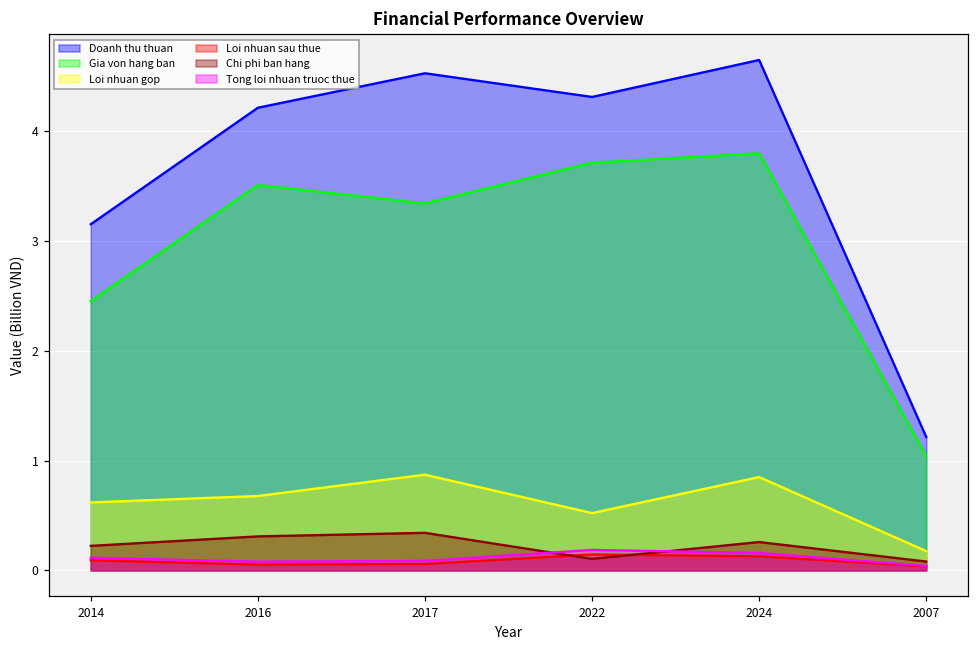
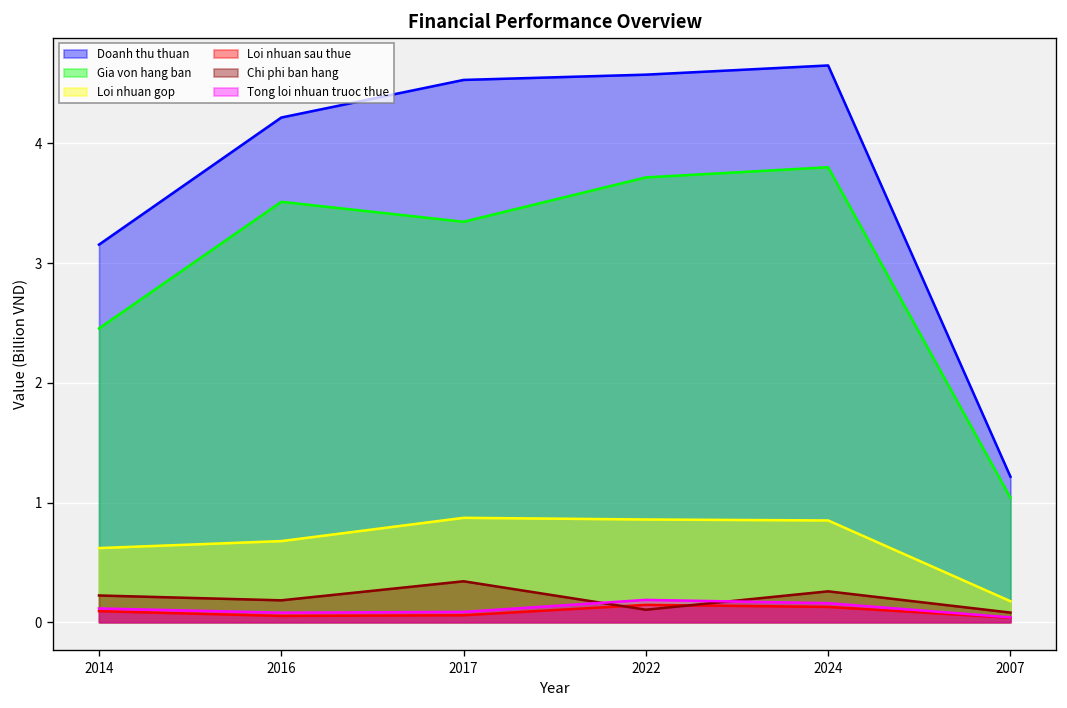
Chi phi ban hang, 2016: 0.3 -> 0.2
Doanh thu thuan, 2022: 4.3 -> 4.6
Loi nhuan gop, 2022: 0.5 -> 0.9
